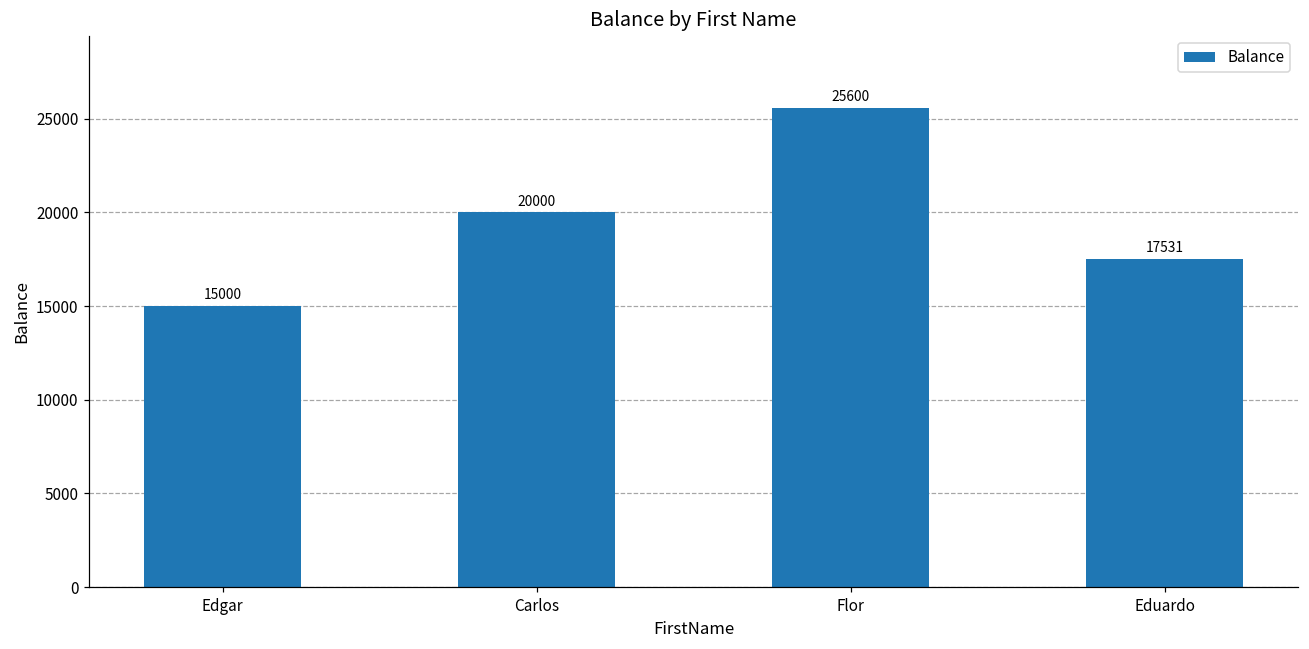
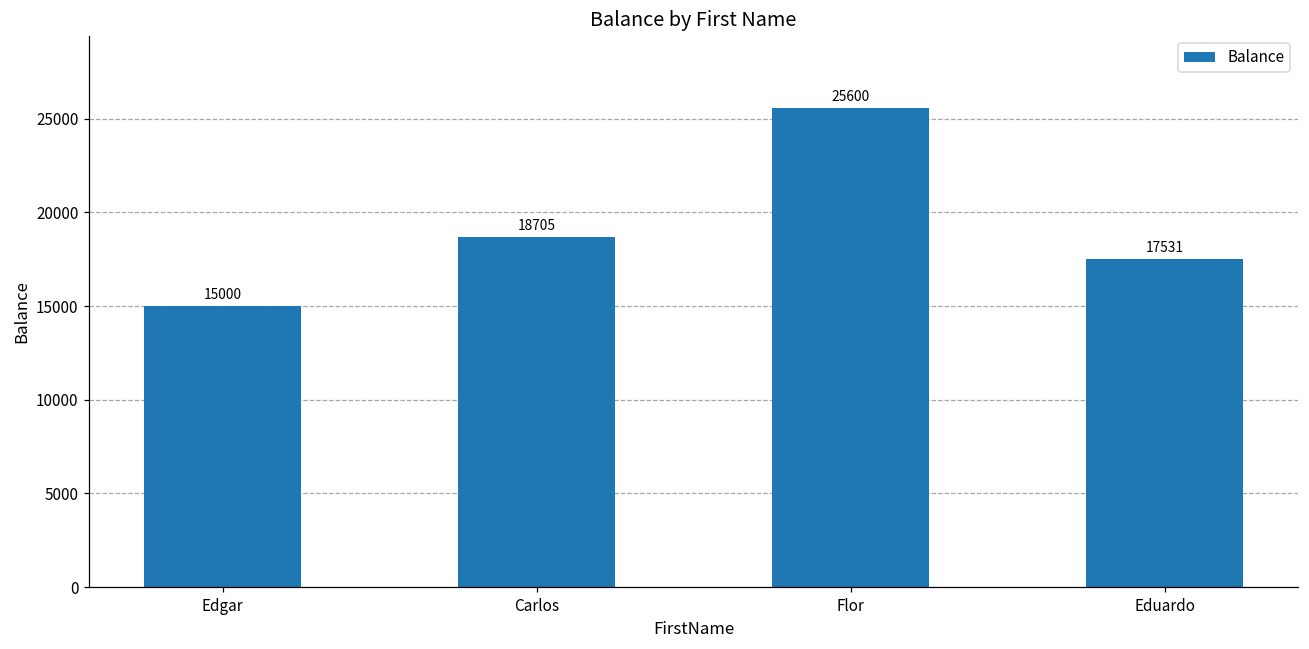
Carlos: 20000 -> 18705
